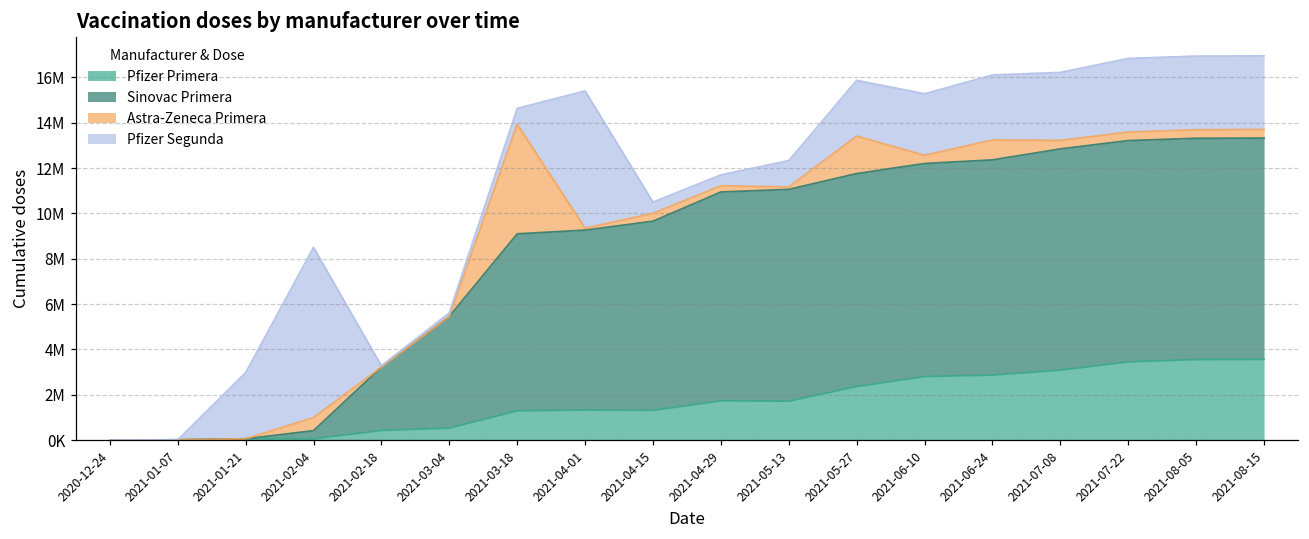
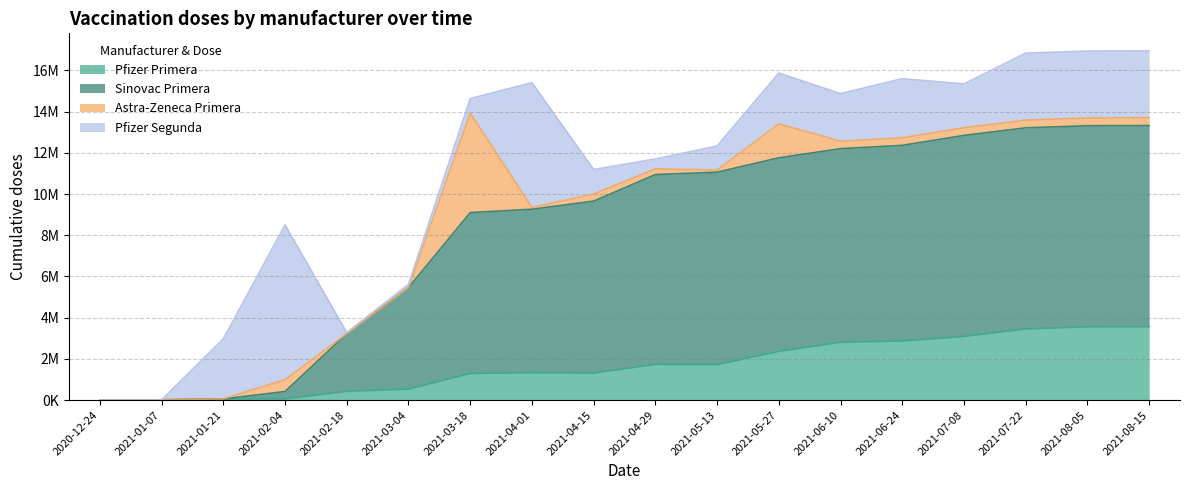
Pfizer Segunda, 2021-04-15: 500000 -> 1200000
Pfizer Segunda, 2021-06-10: 2700000 -> 2300000
Astra-Zeneca Primera, 2021-06-24: 900000 -> 400000
Pfizer Segunda, 2021-07-08: 3000000 -> 2100000
